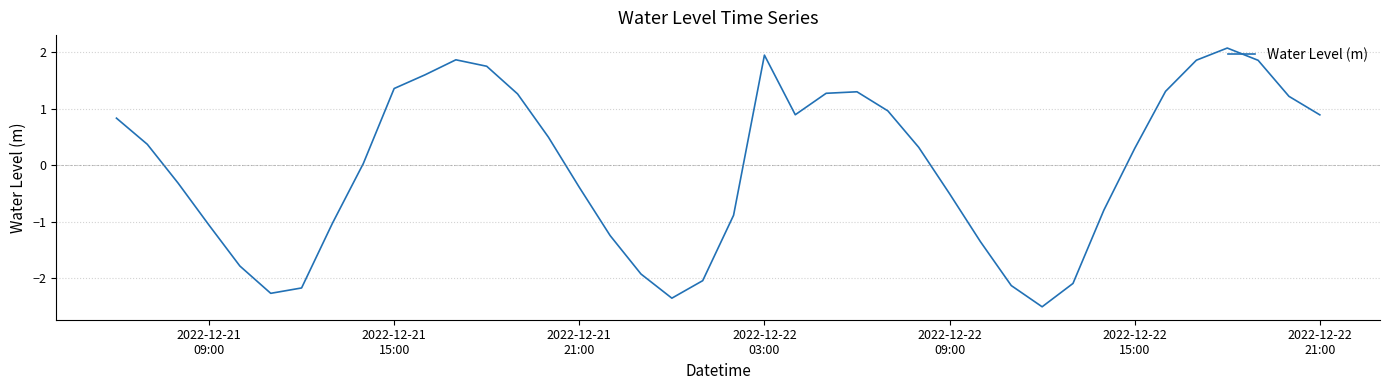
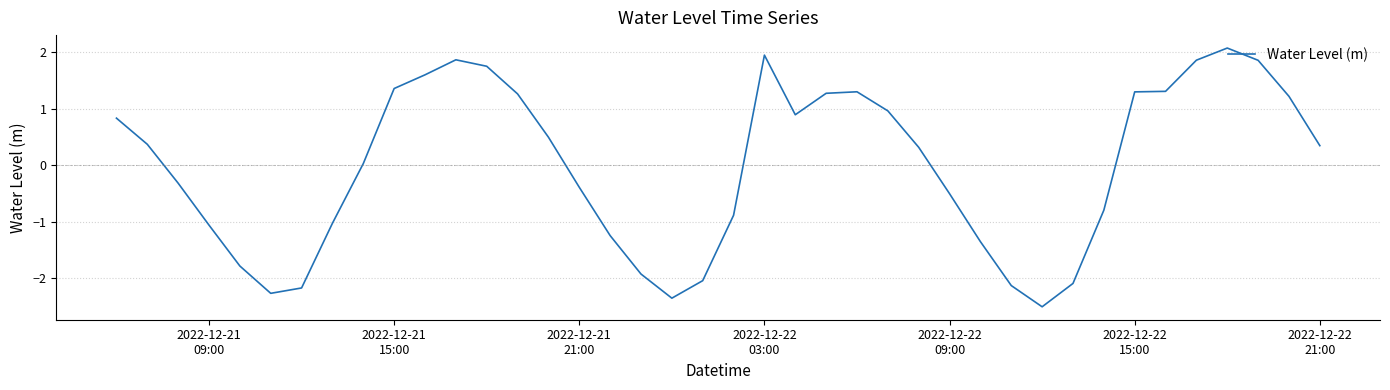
2022-12-22 15:00: 0.3 -> 1.3
2022-12-22 21:00: 0.9 -> 0.3
